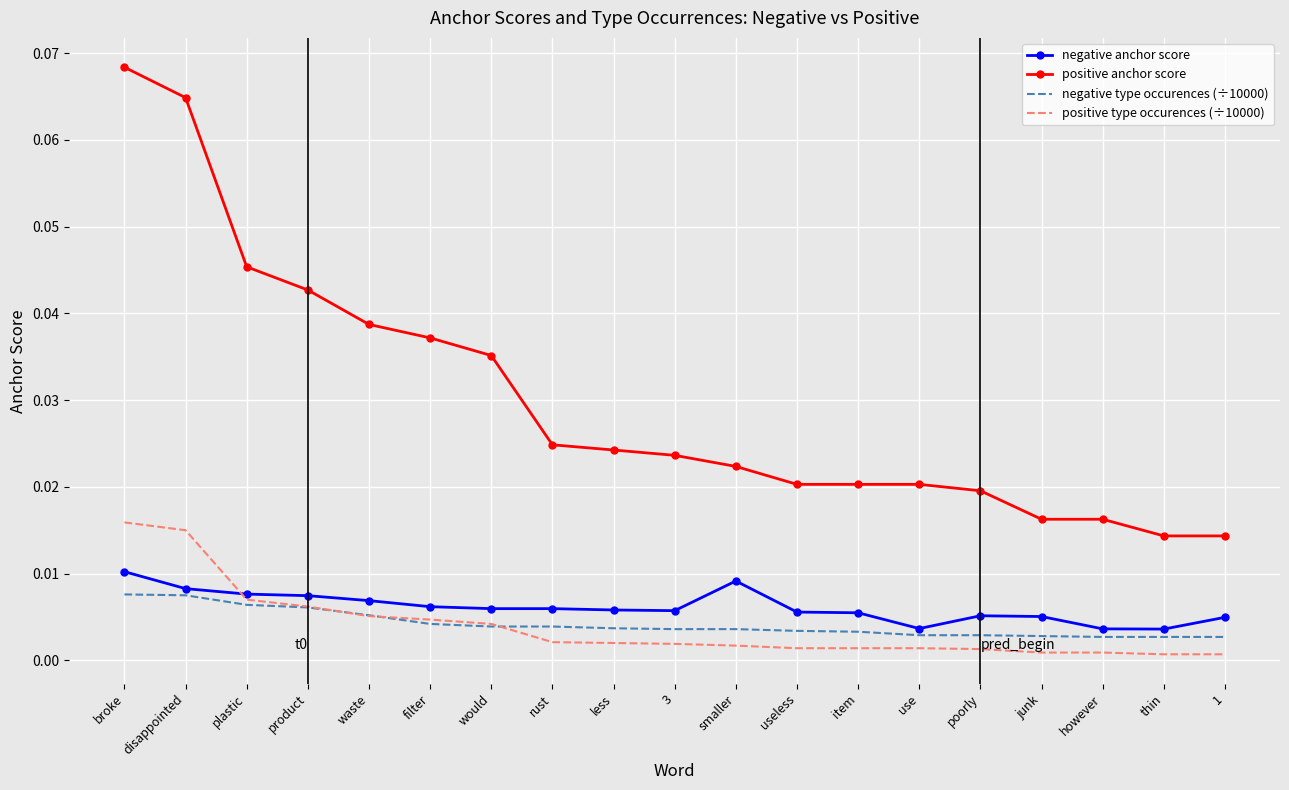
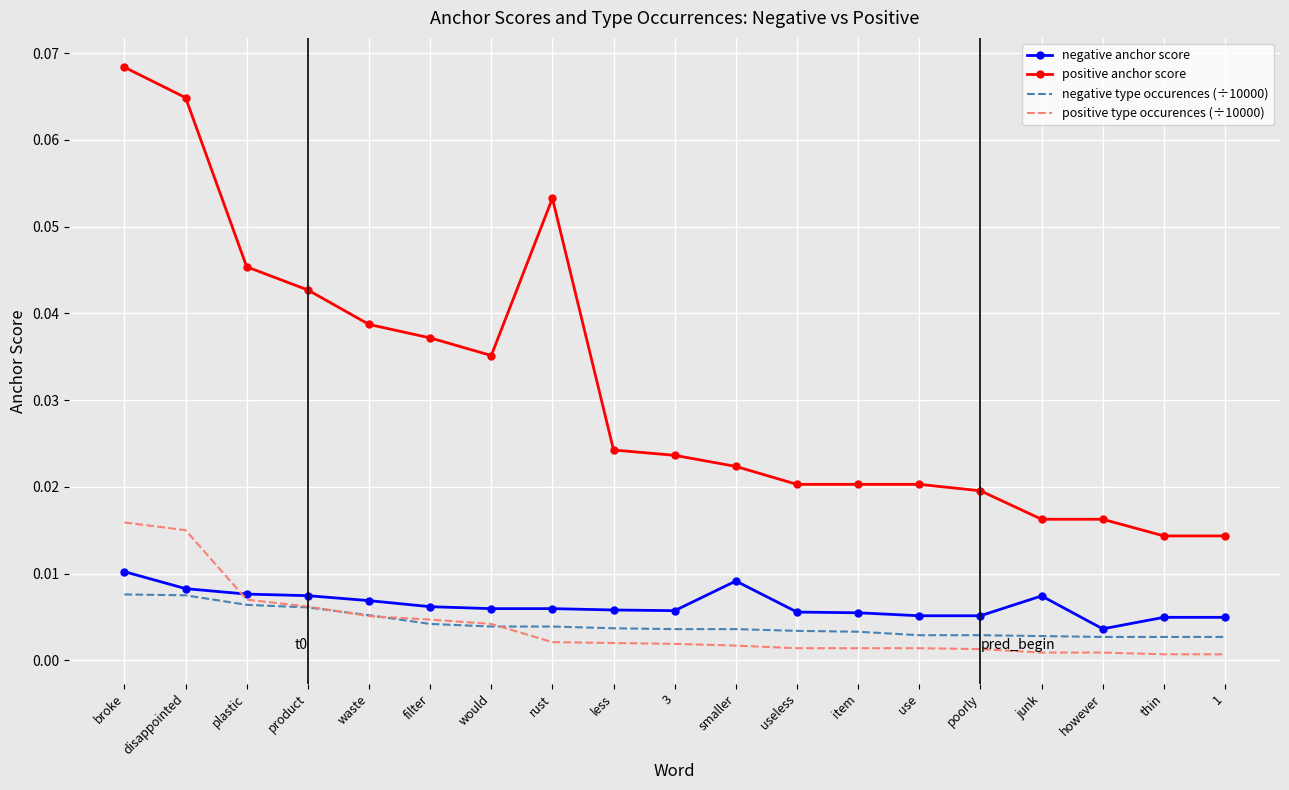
positive anchor score, rust: 0.025 -> 0.053
negative anchor score, use: 0.004 -> 0.005
negative anchor score, junk: 0.005 -> 0.007
negative anchor score, thin: 0.004 -> 0.005
